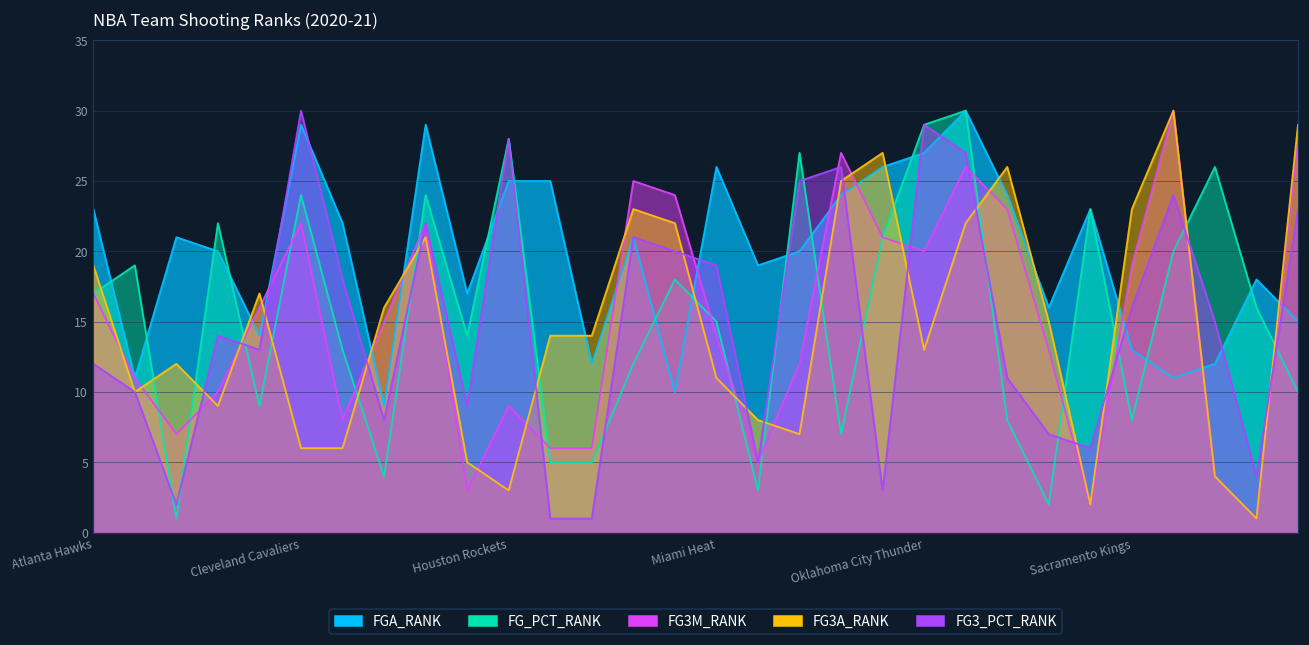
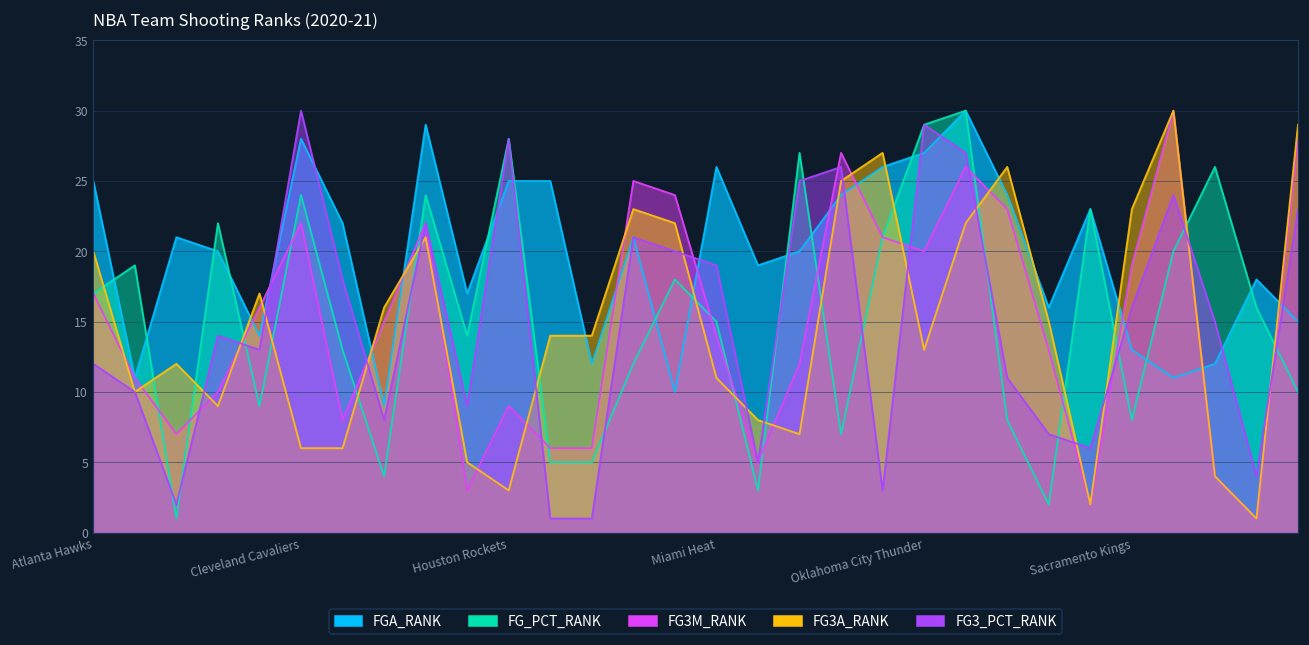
FGA_RANK, Atlanta Hawks: 23 -> 25
FG3A_RANK, Atlanta Hawks: 19 -> 20
FGA_RANK, Cleveland Cavaliers: 29 -> 28
